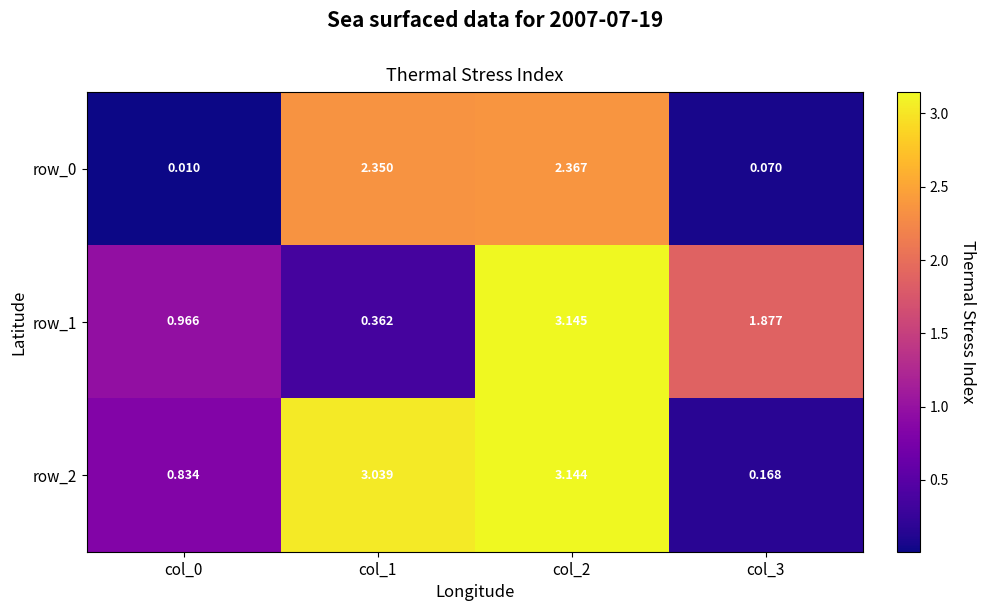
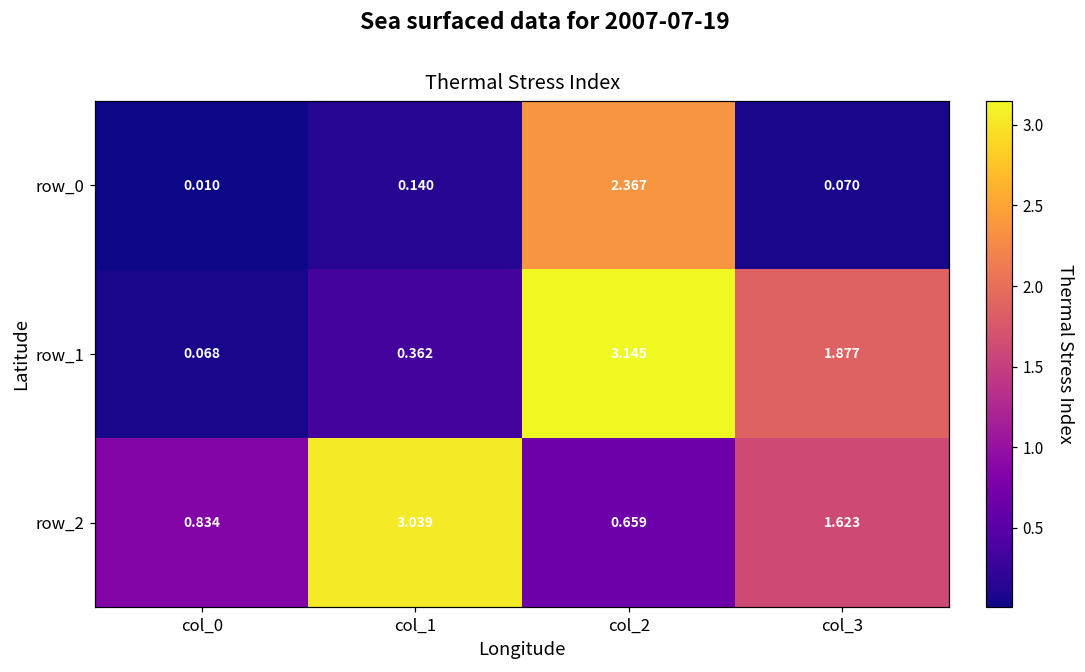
row_0, col_1: 2.350 -> 0.140
row_1, col_0: 0.966 -> 0.068
row_2, col_2: 3.144 -> 0.659
row_2, col_3: 0.168 -> 1.623
